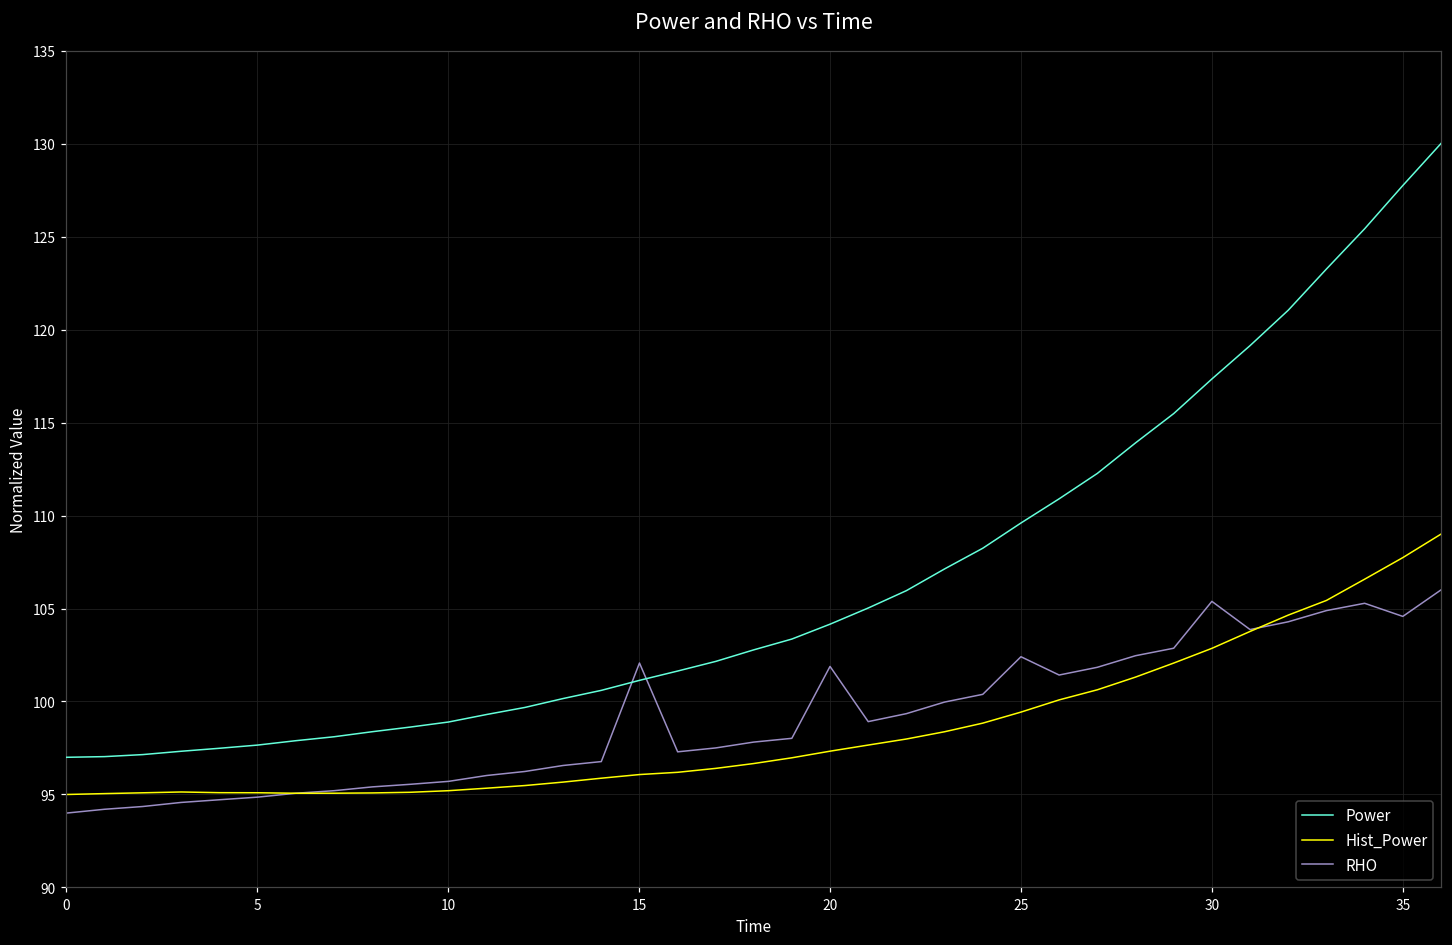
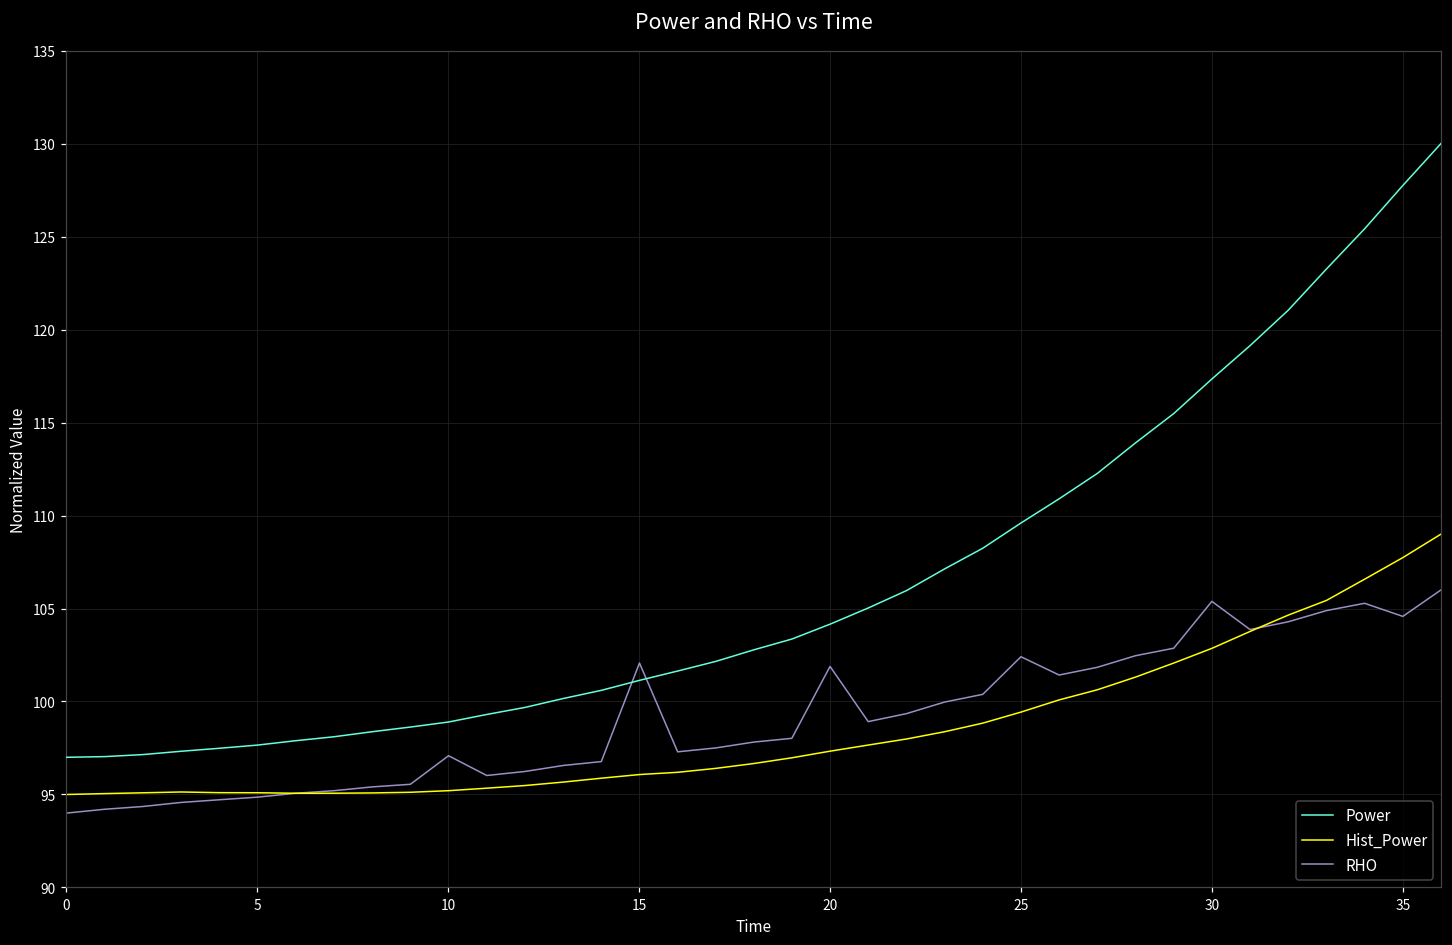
RHO, 10: 95.7 -> 97.1
